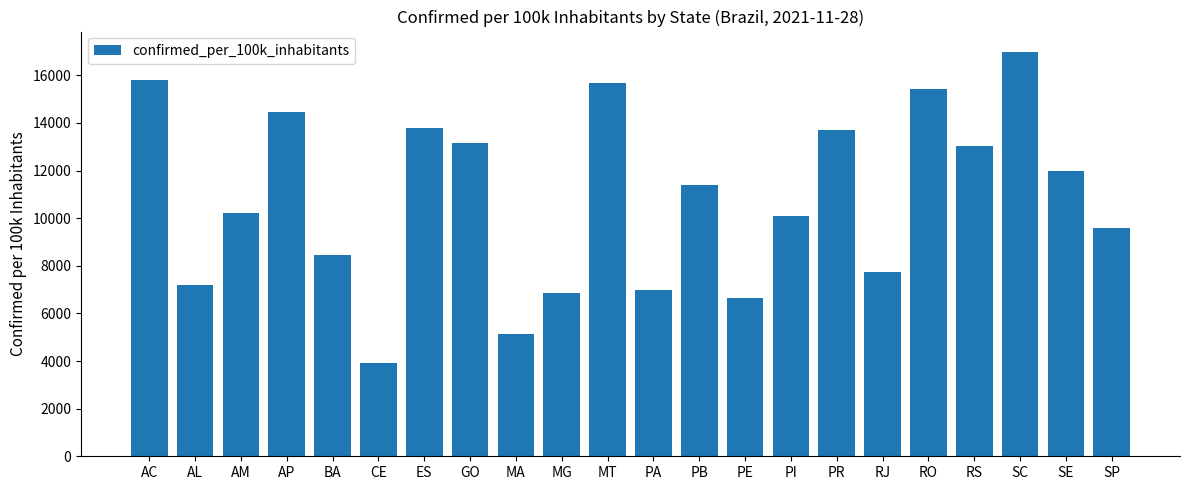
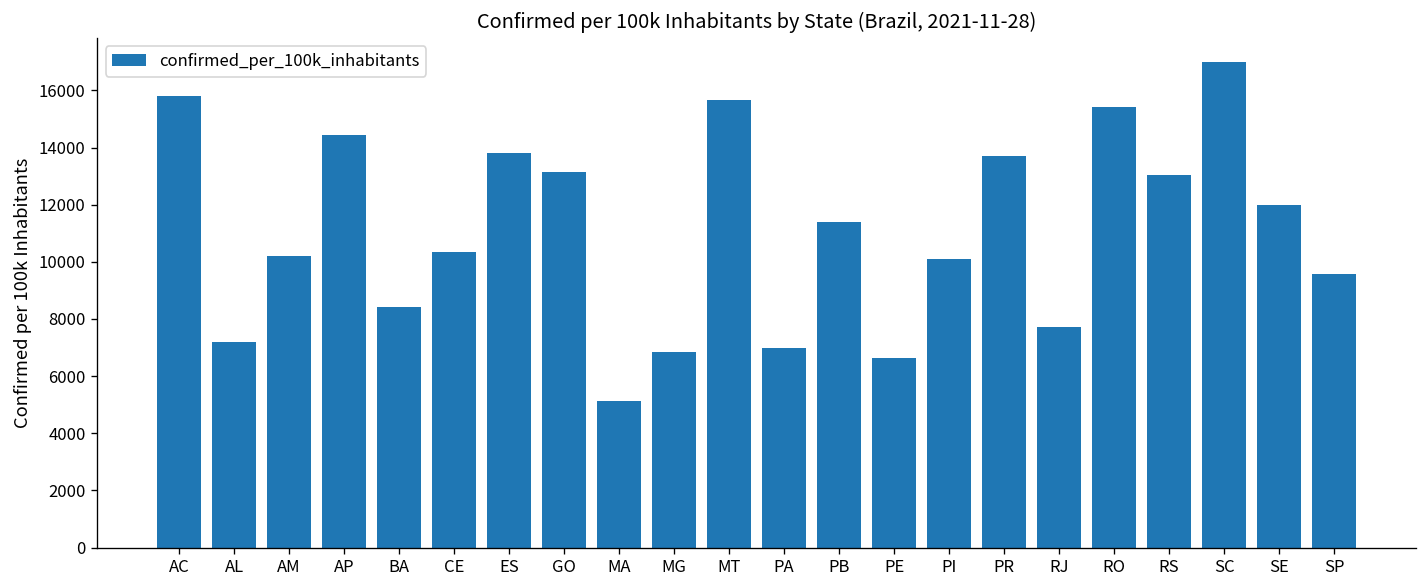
CE: 3900 -> 10300
